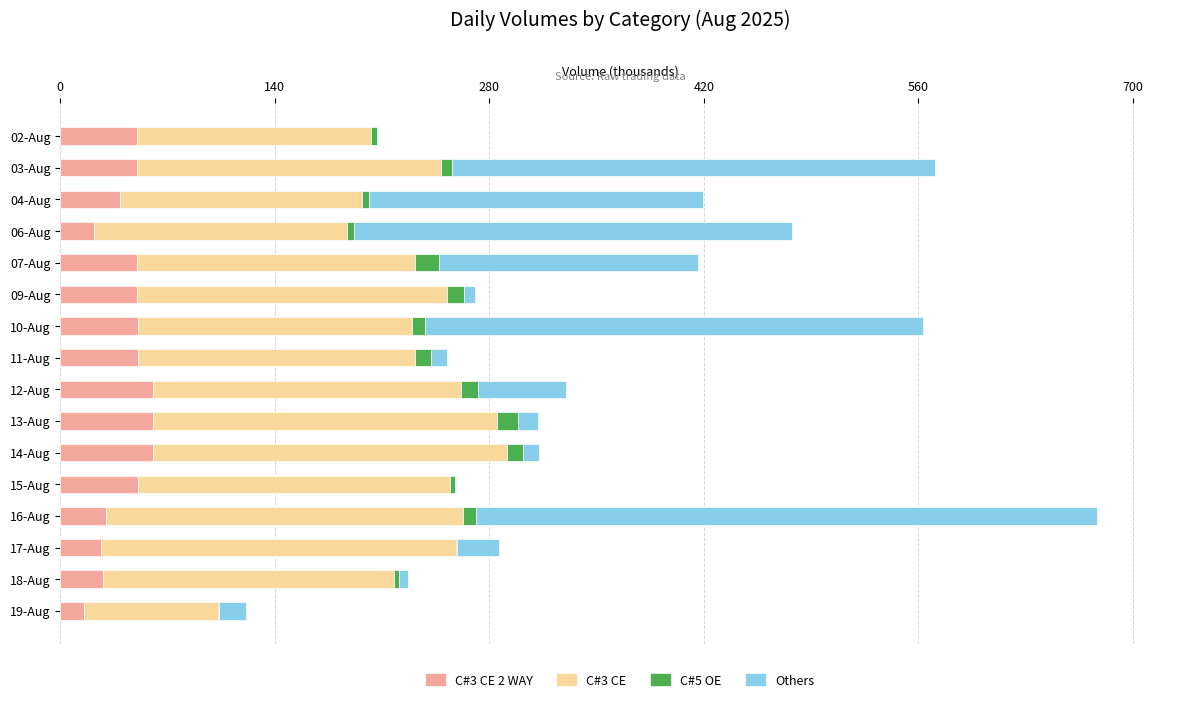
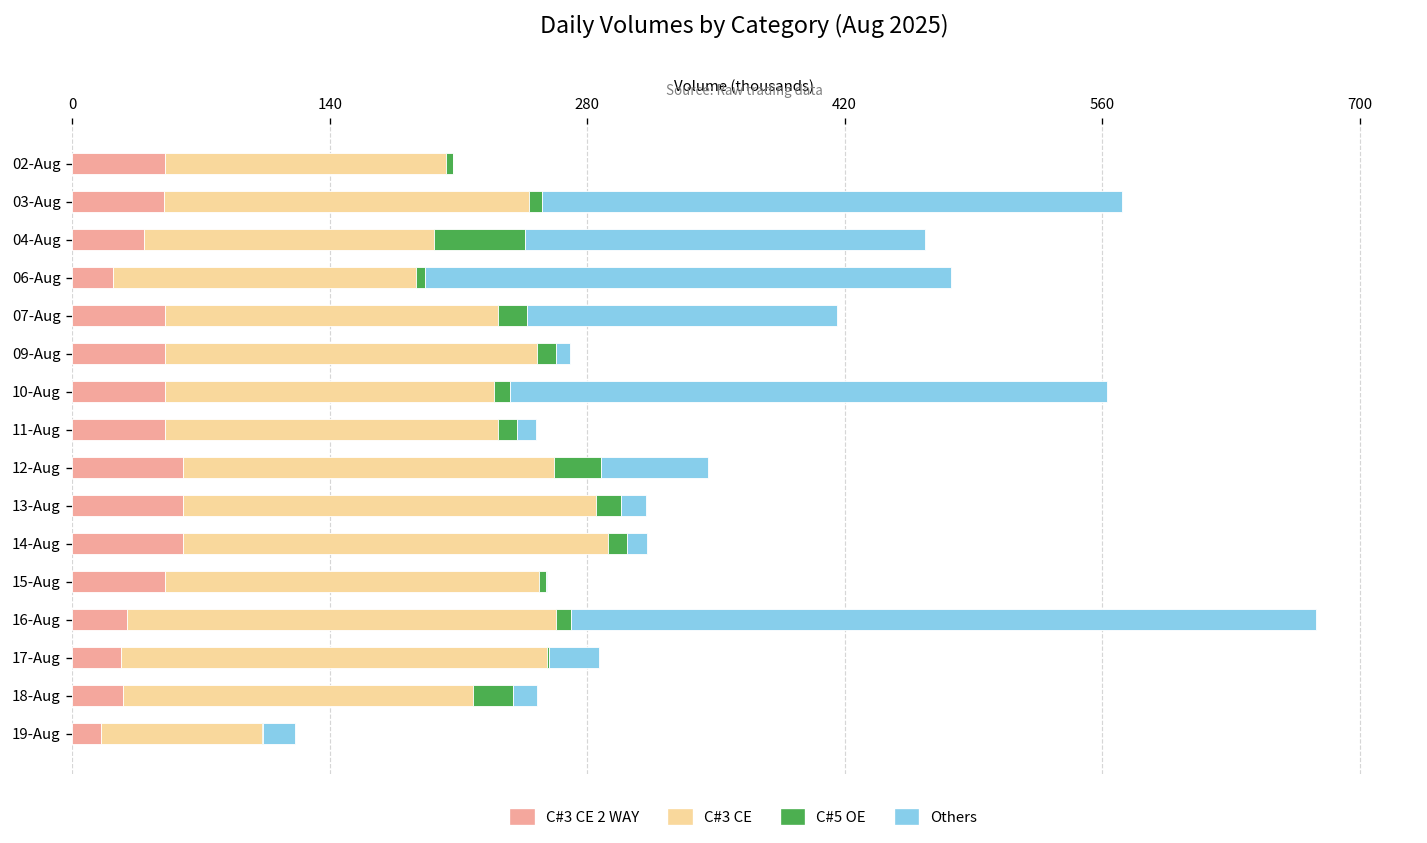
C#5 OE, 04-Aug: 5 -> 49
C#5 OE, 12-Aug: 11 -> 26
C#5 OE, 18-Aug: 3 -> 22
Others, 18-Aug: 6 -> 13
